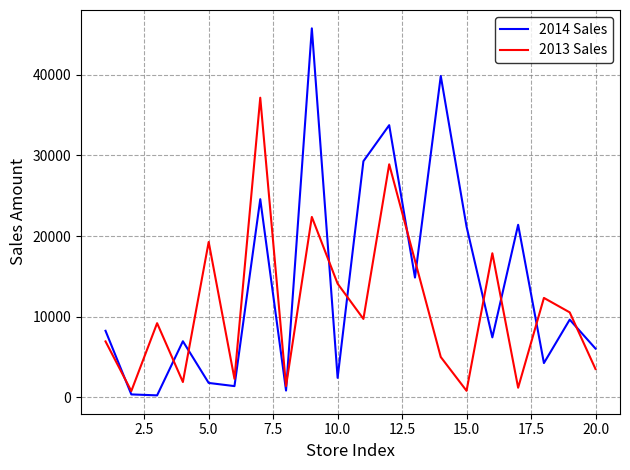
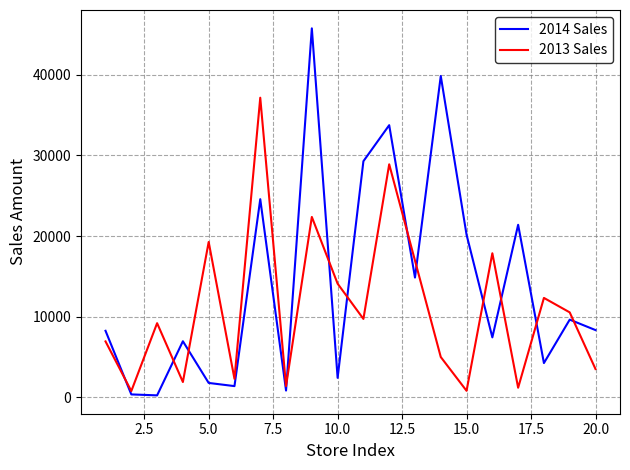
2014 Sales, 15.0: 21000 -> 20000
2014 Sales, 20.0: 6000 -> 8000
